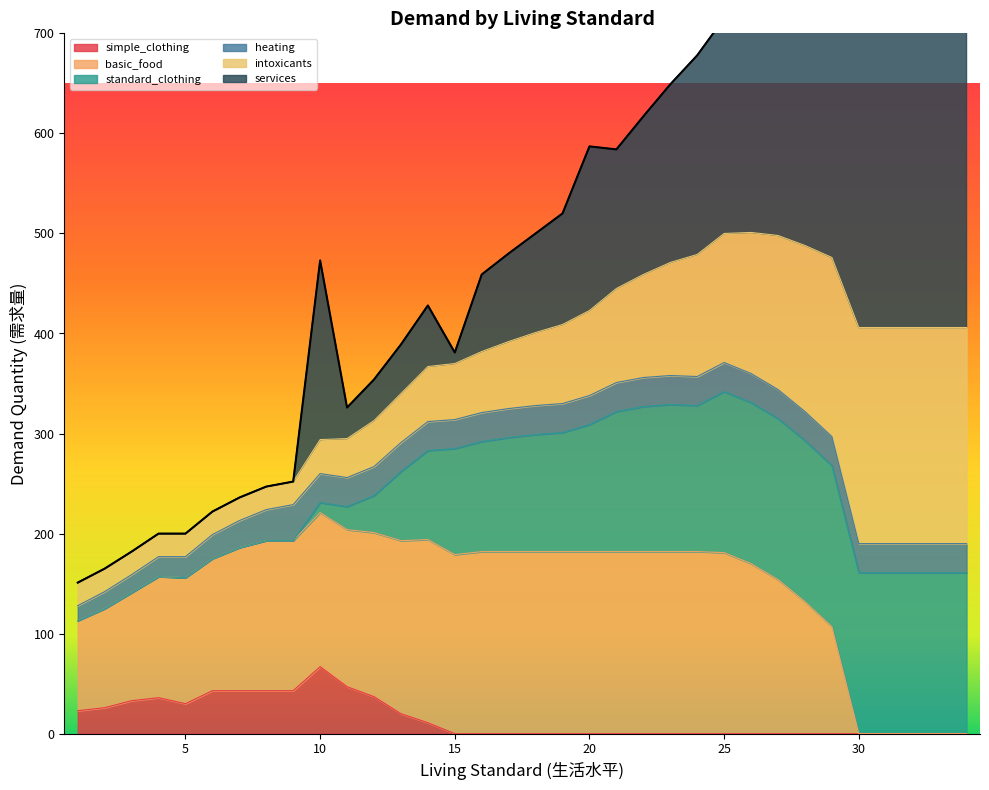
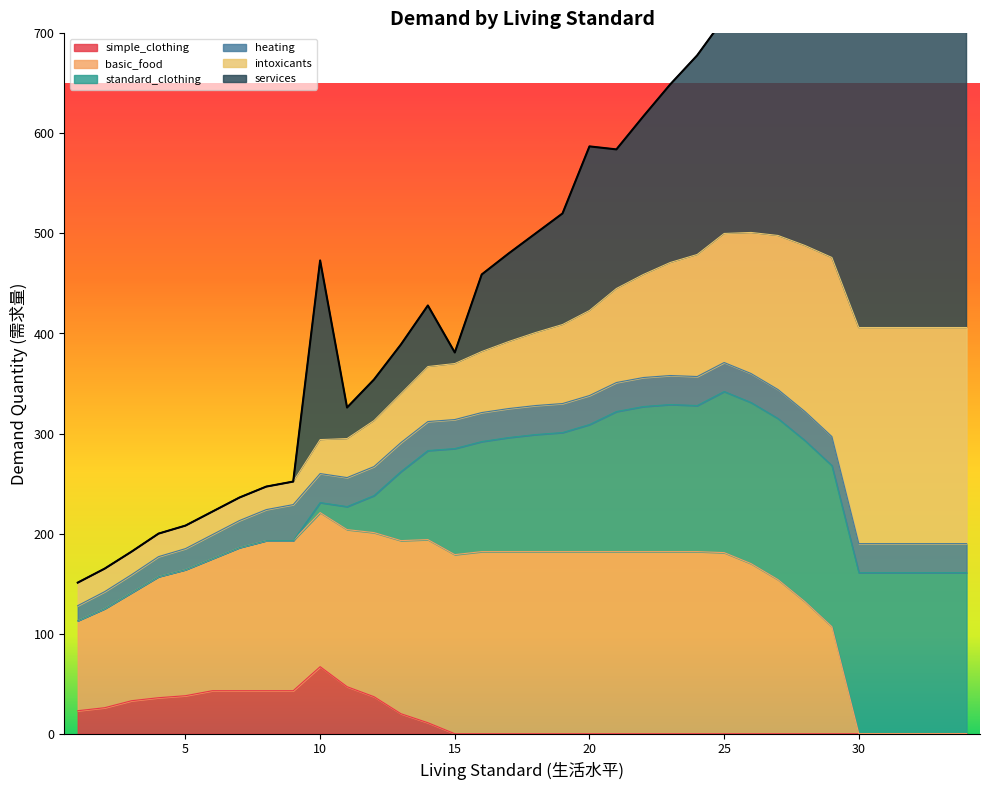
simple_clothing, 5: 30 -> 38
